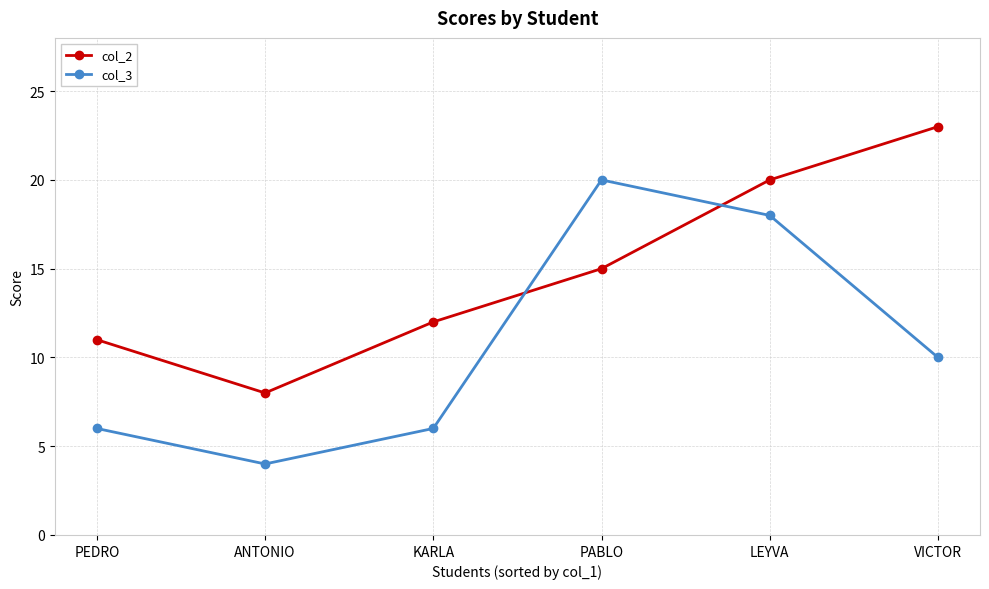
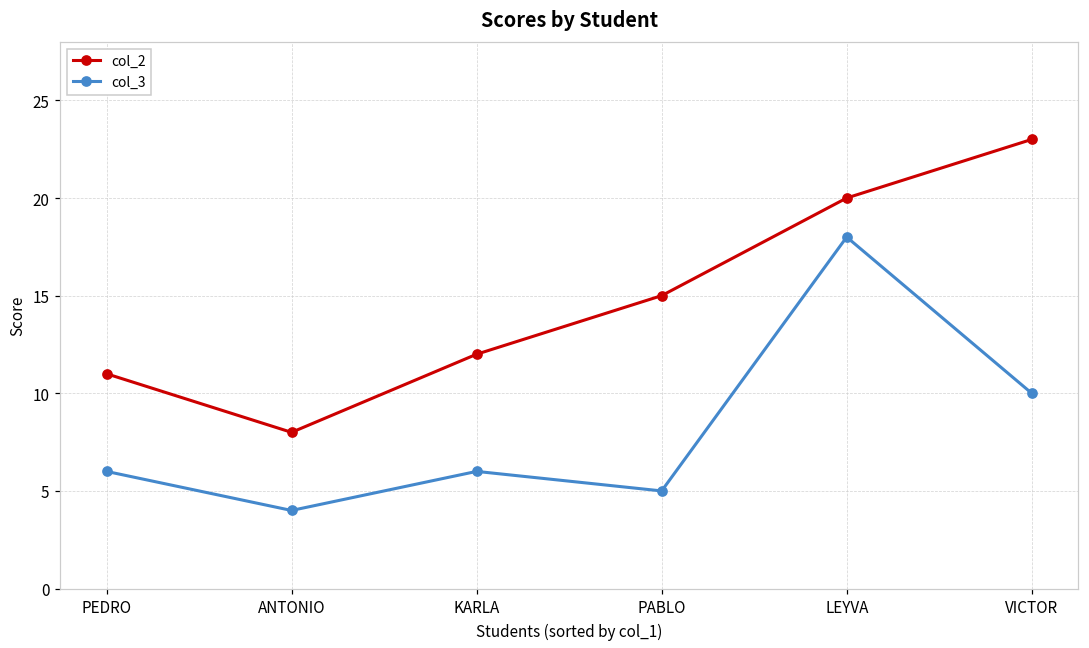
col_3, PABLO: 20 -> 5
